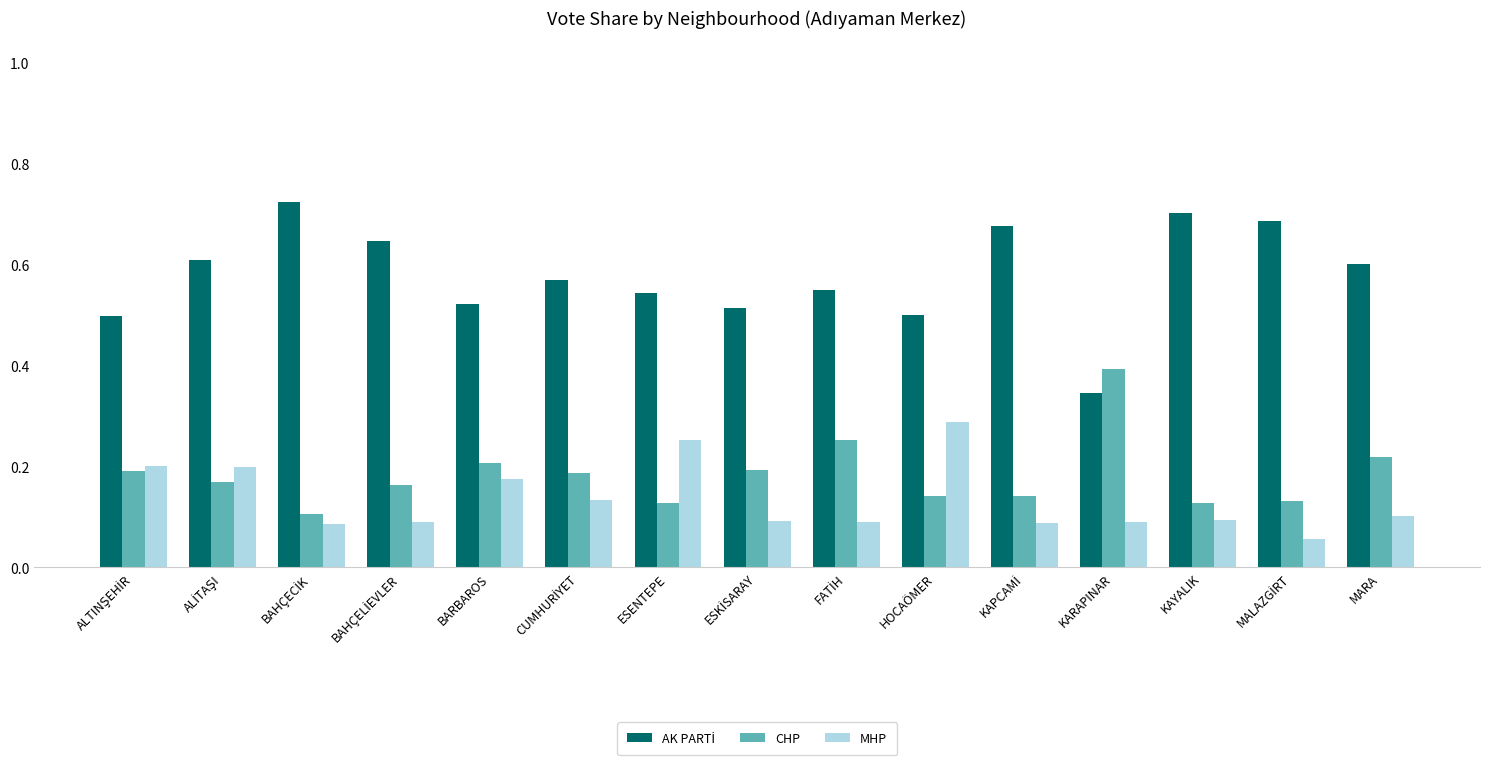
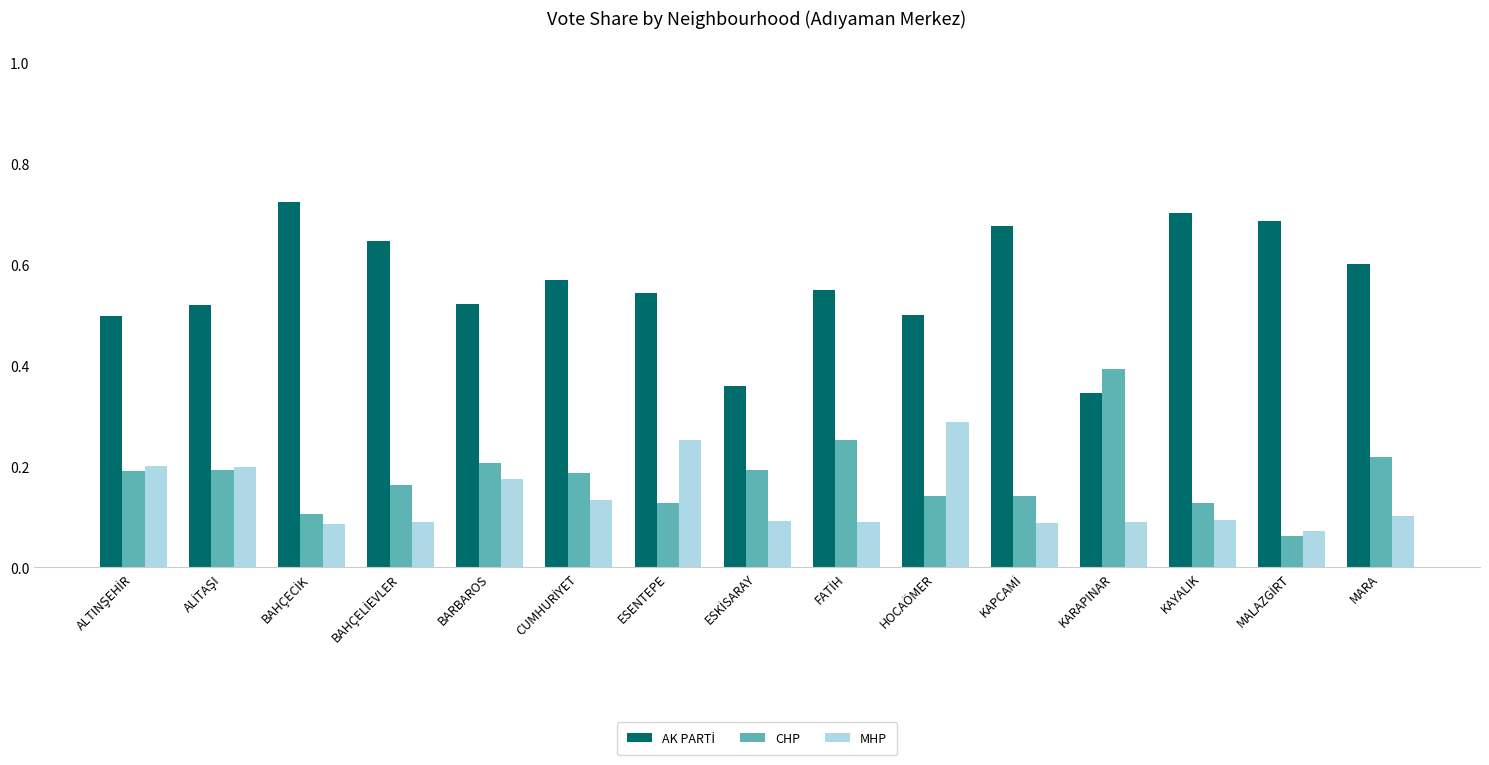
AK PARTİ, ALİTAŞI: 0.61 -> 0.52
CHP, ALİTAŞI: 0.17 -> 0.19
AK PARTİ, ESKİSARAY: 0.51 -> 0.36
CHP, MALAZGİRT: 0.13 -> 0.06
MHP, MALAZGİRT: 0.06 -> 0.07
